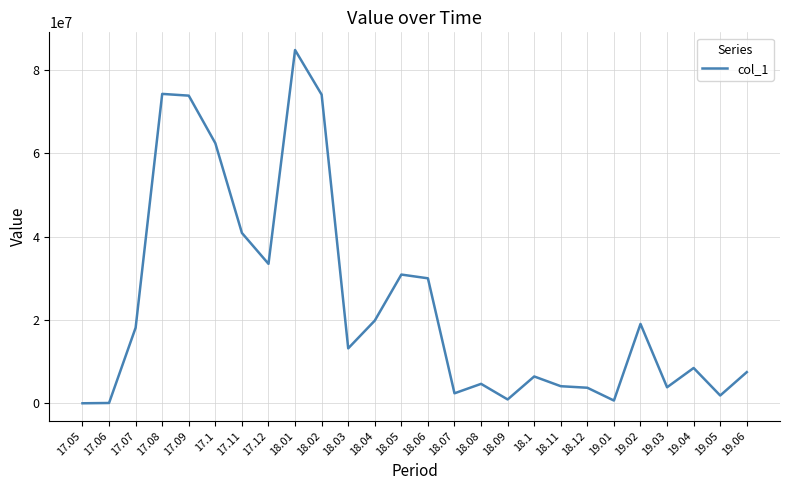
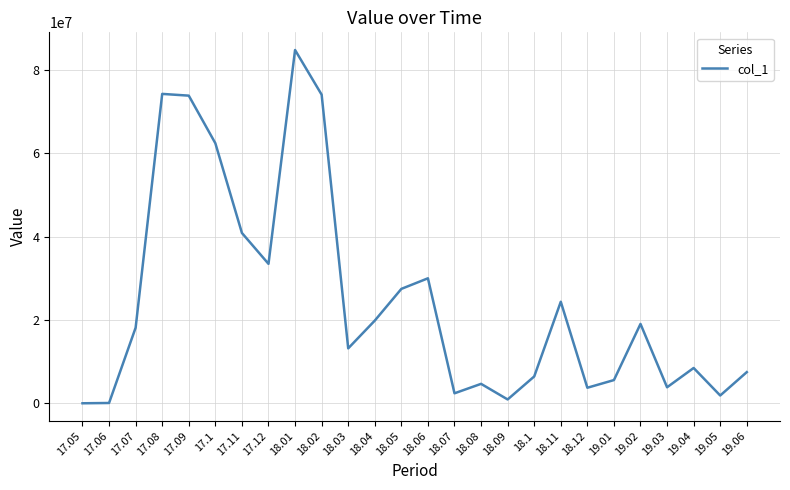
18.05: 31000000 -> 27000000
18.11: 4000000 -> 24000000
19.01: 1000000 -> 6000000
